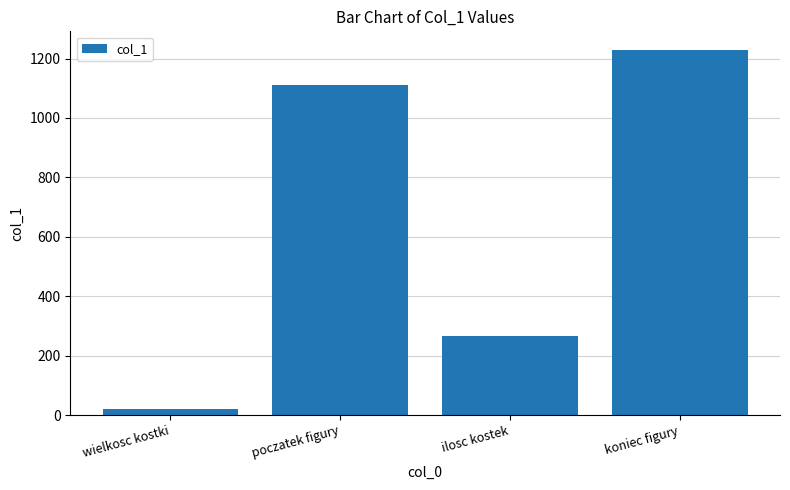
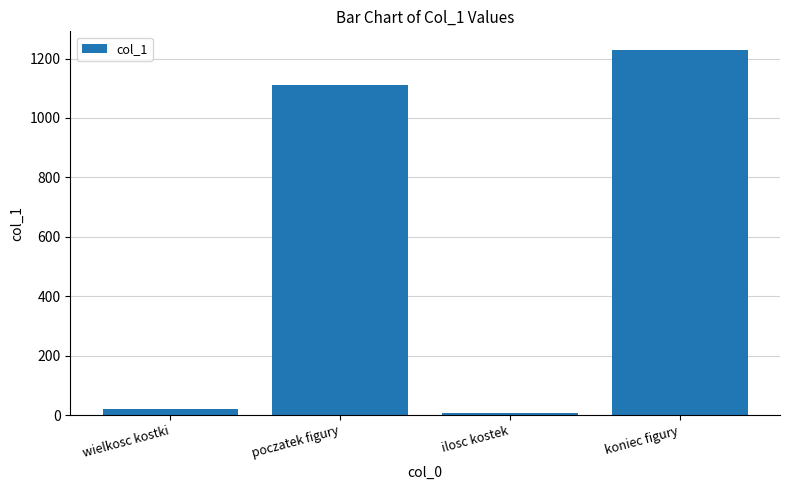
ilosc kostek: 270 -> 10
